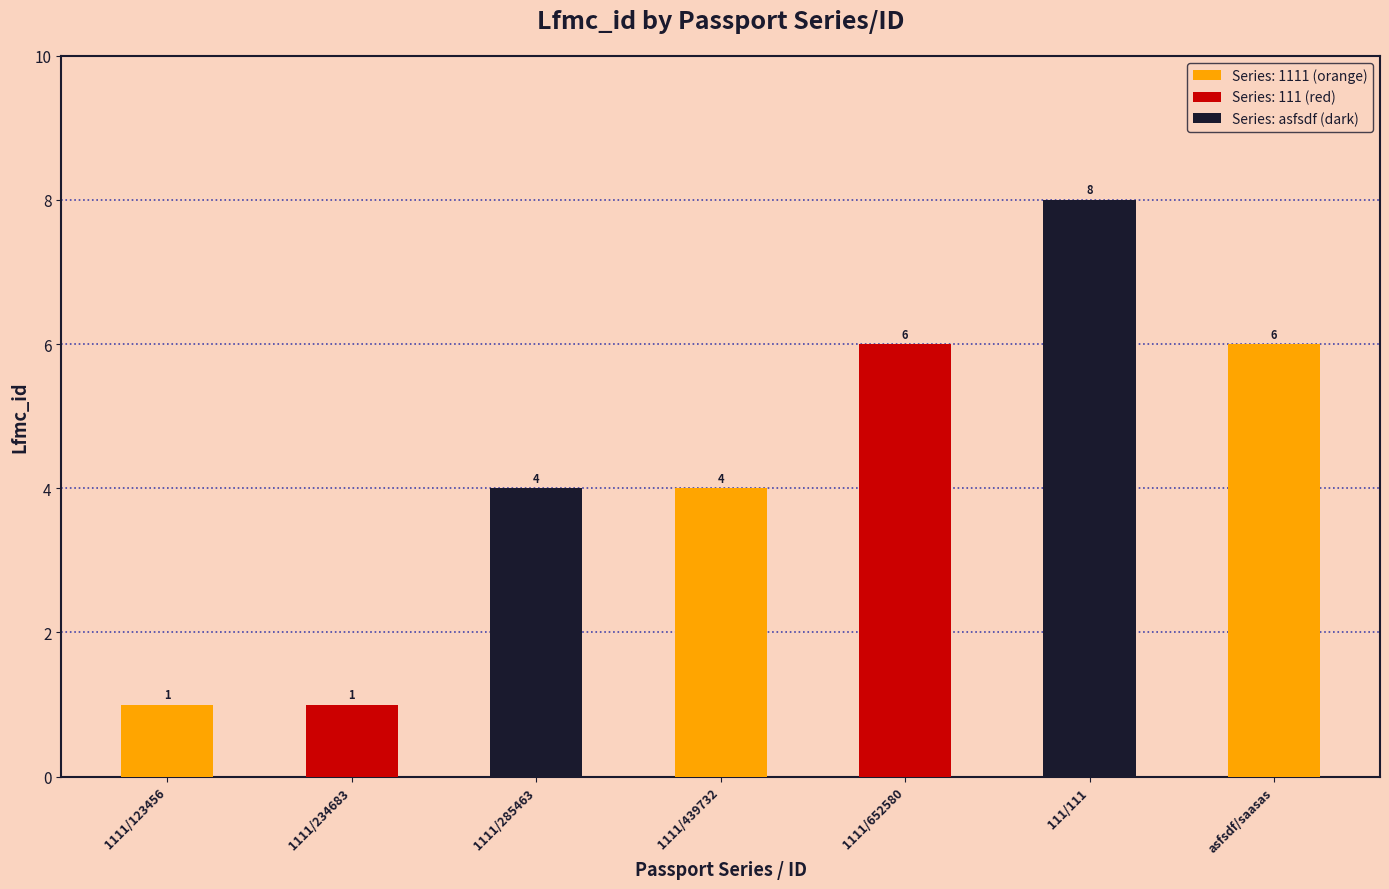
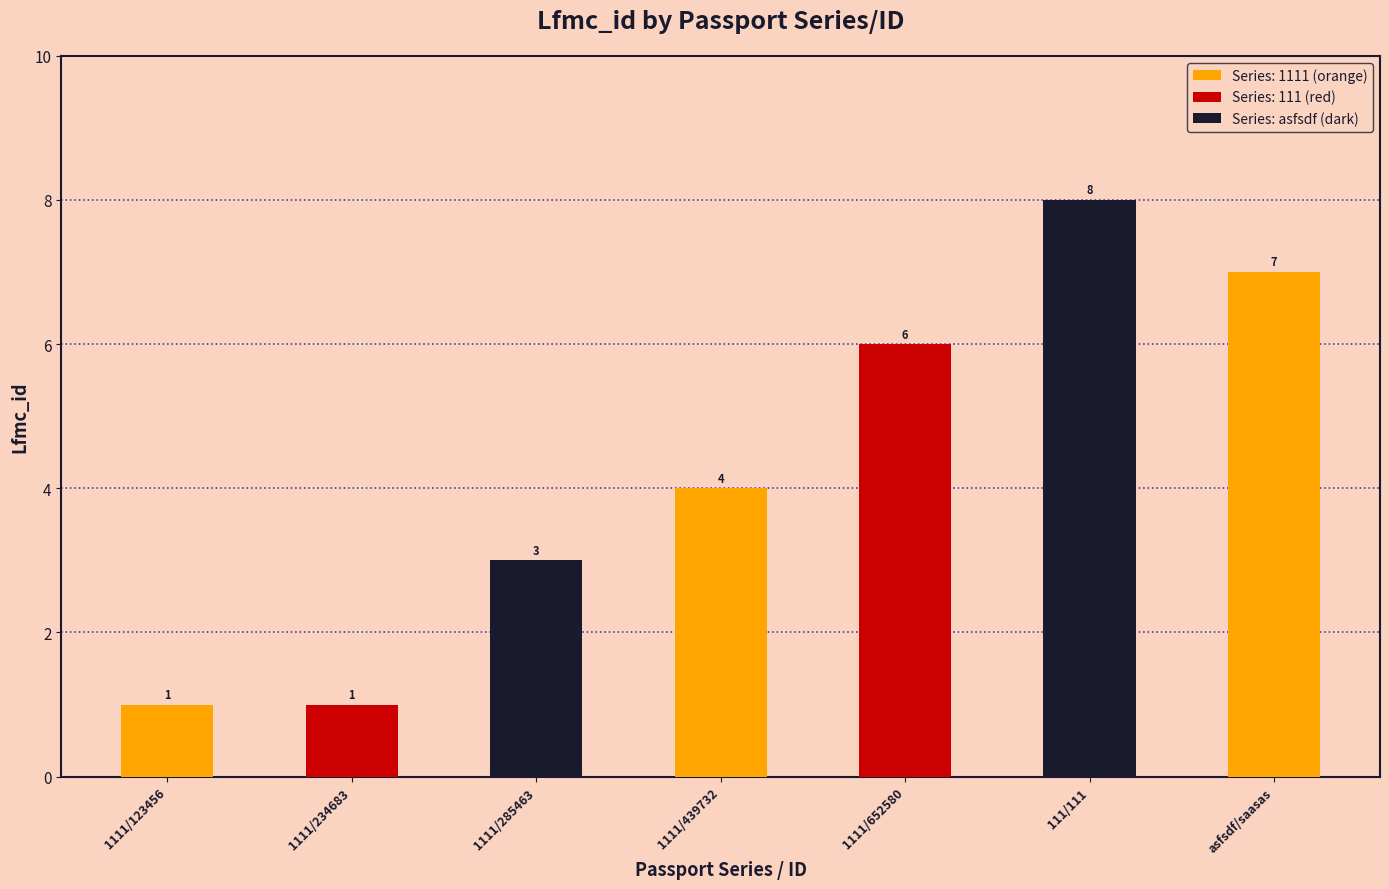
1111/285463: 4 -> 3
asfsdf/saasas: 6 -> 7
